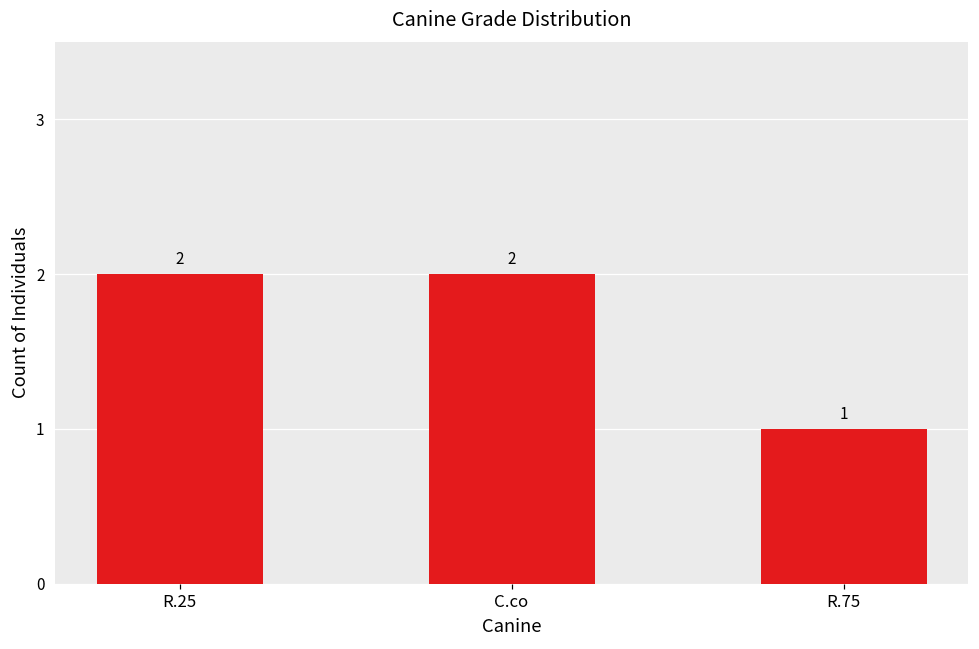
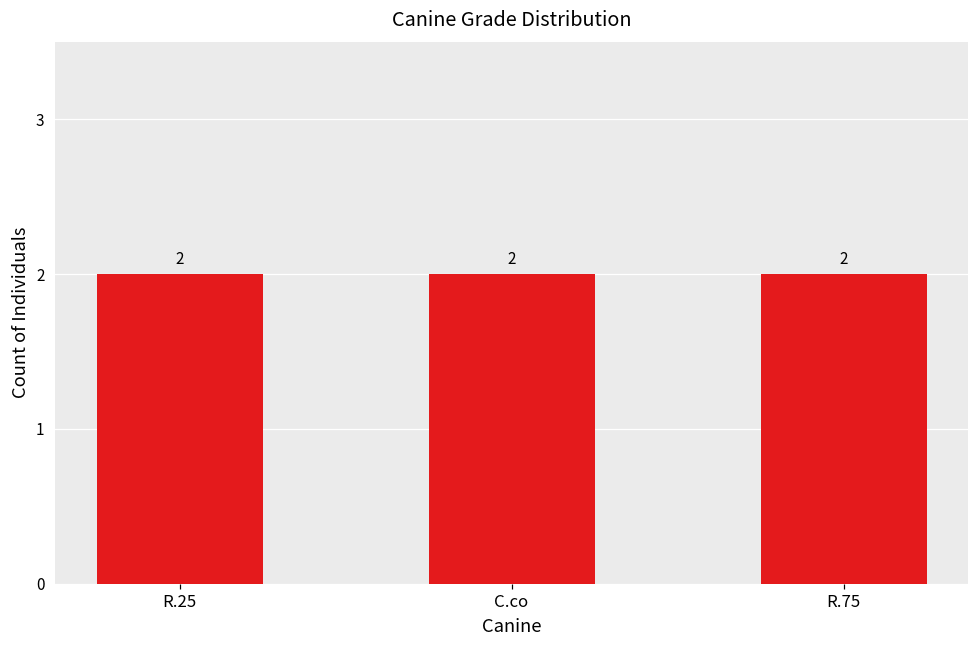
R.75: 1 -> 2
